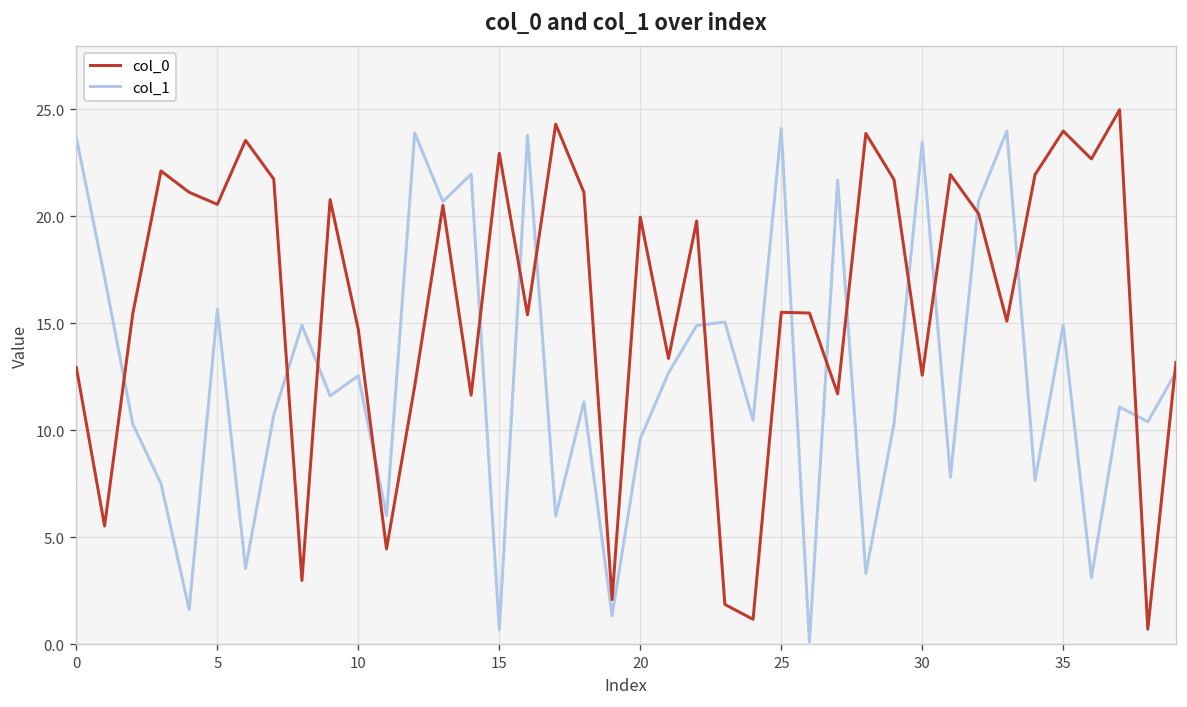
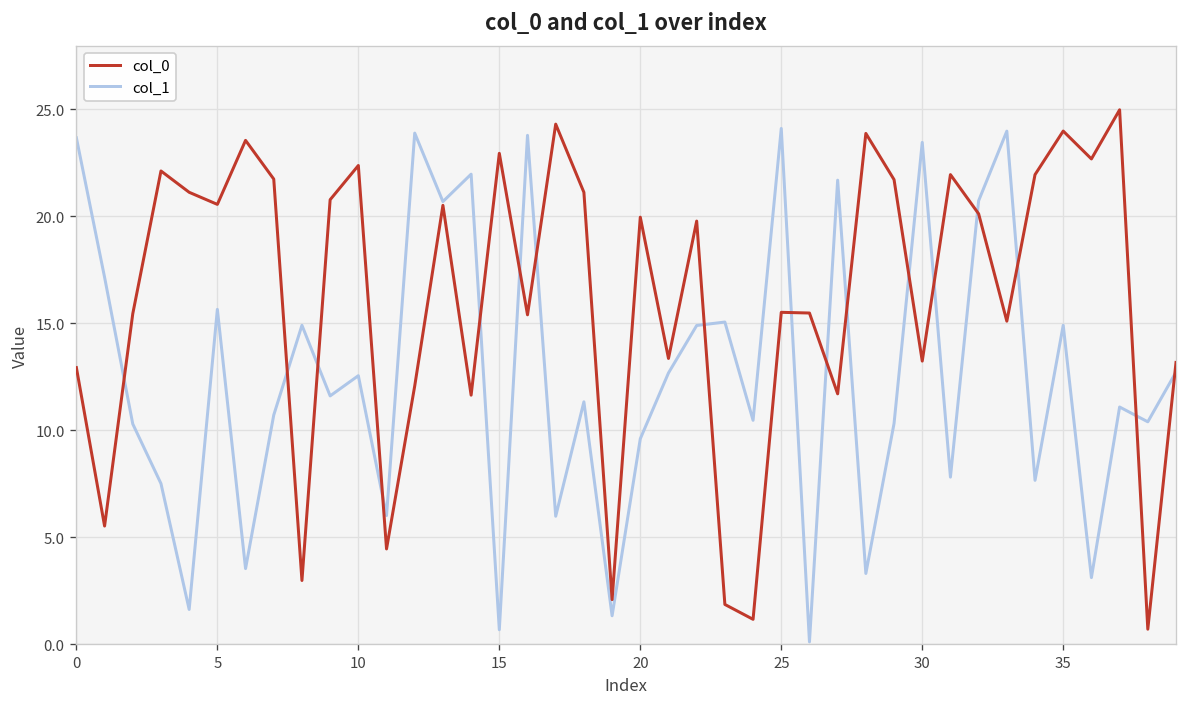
col_0, 10: 14.7 -> 22.4
col_0, 30: 12.6 -> 13.2
